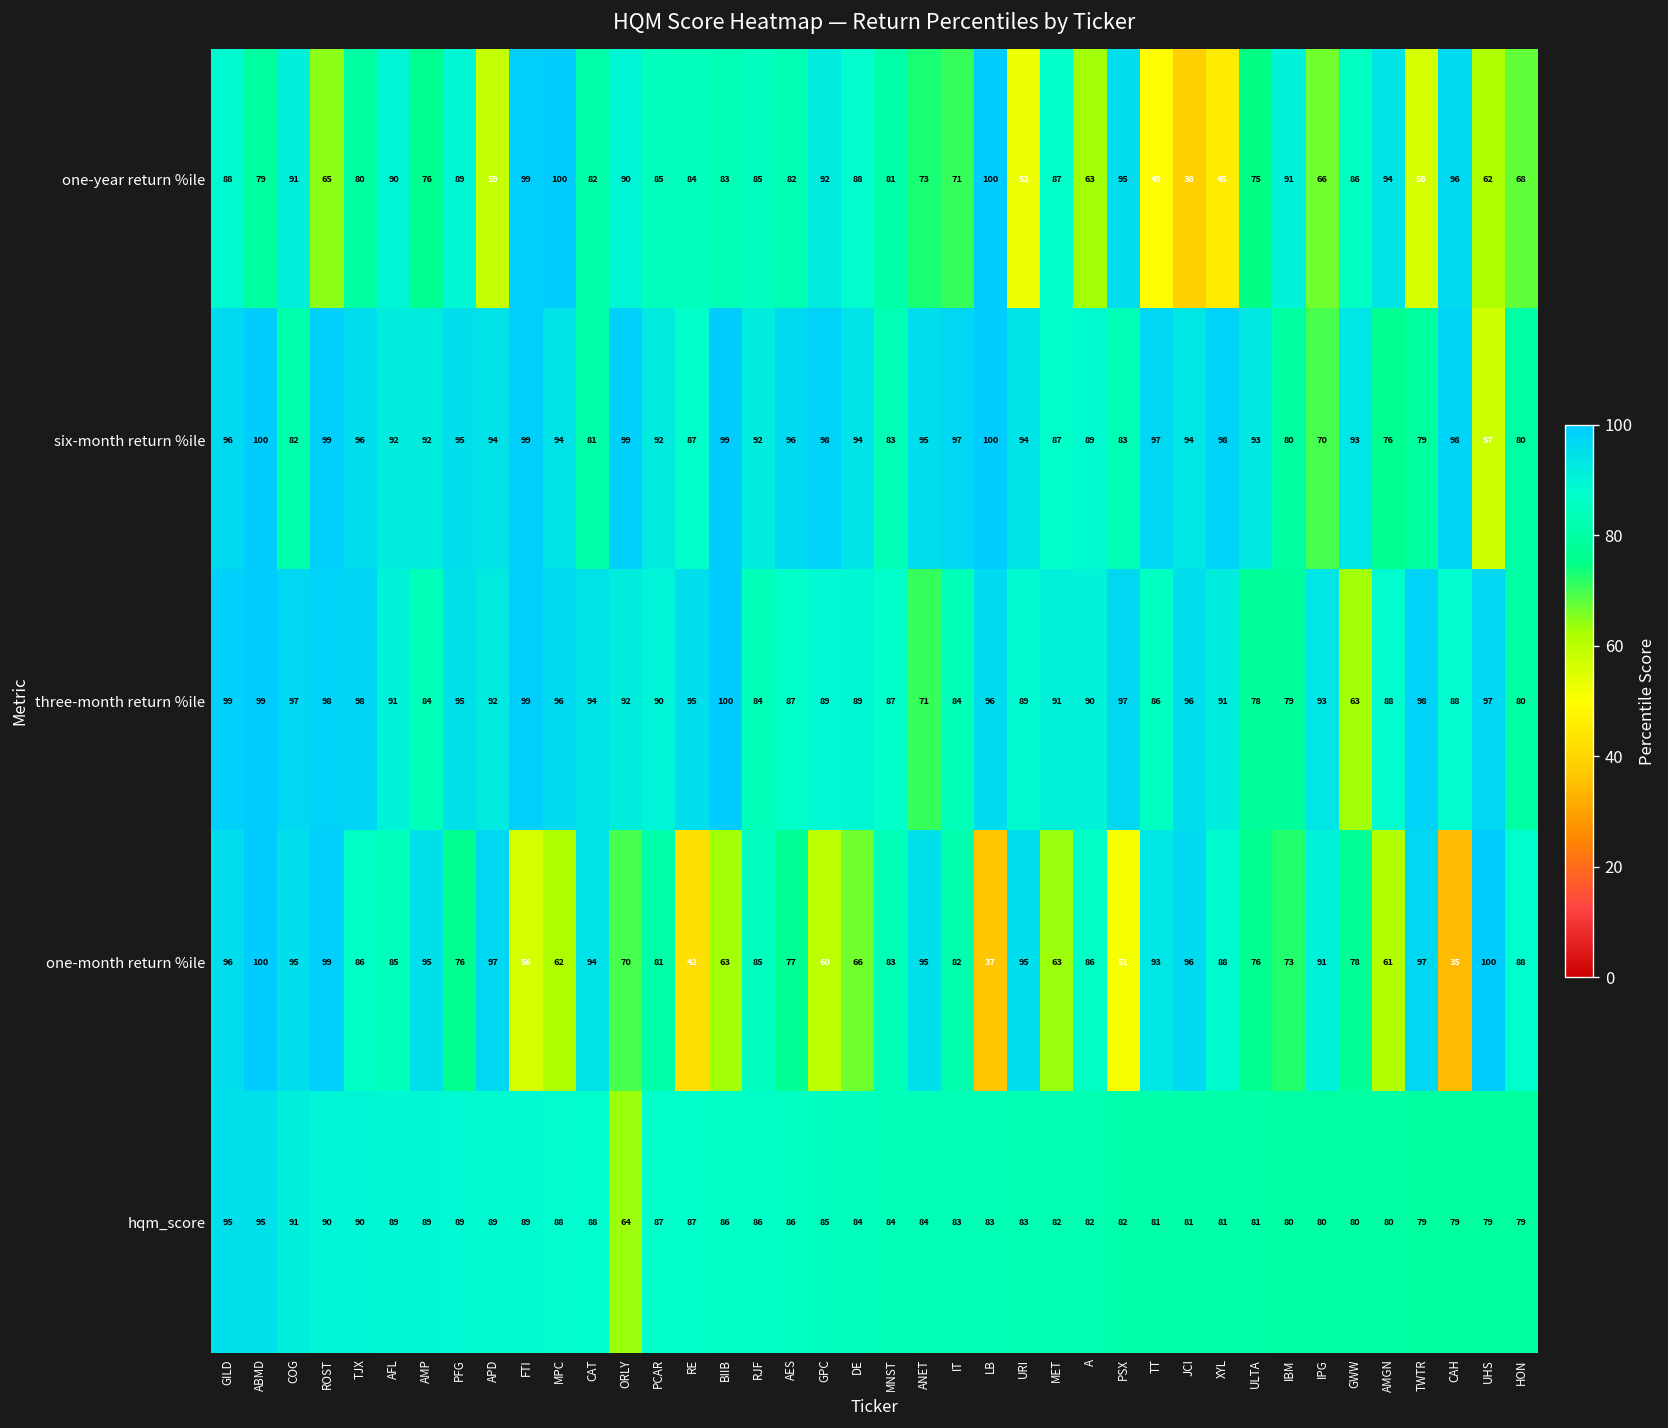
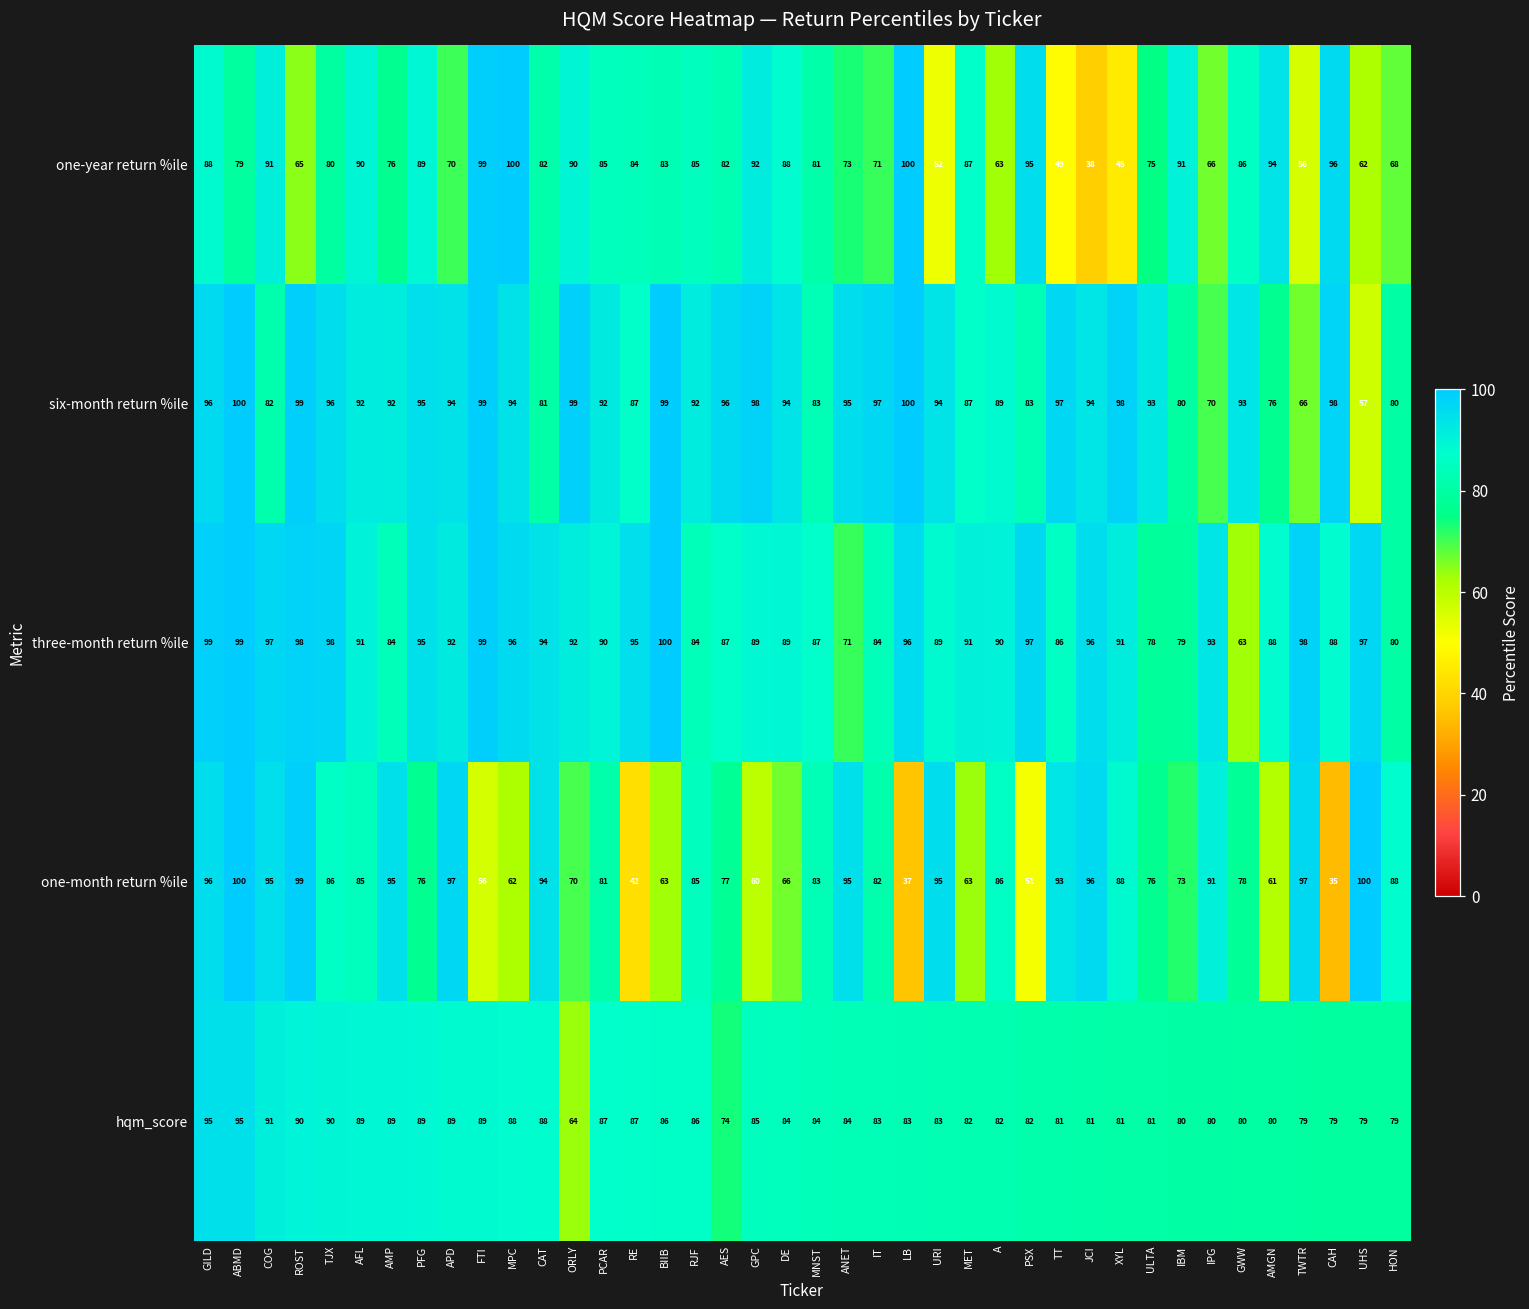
one-year return %ile, APD: 59 -> 70
six-month return %ile, TWTR: 79 -> 66
hqm_score, AES: 86 -> 74
